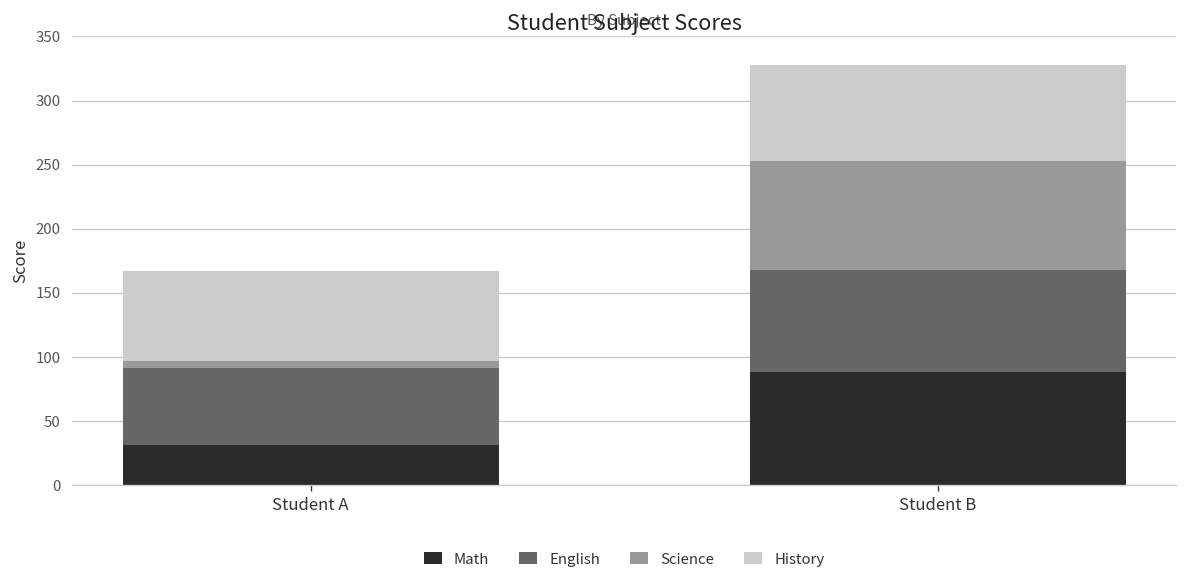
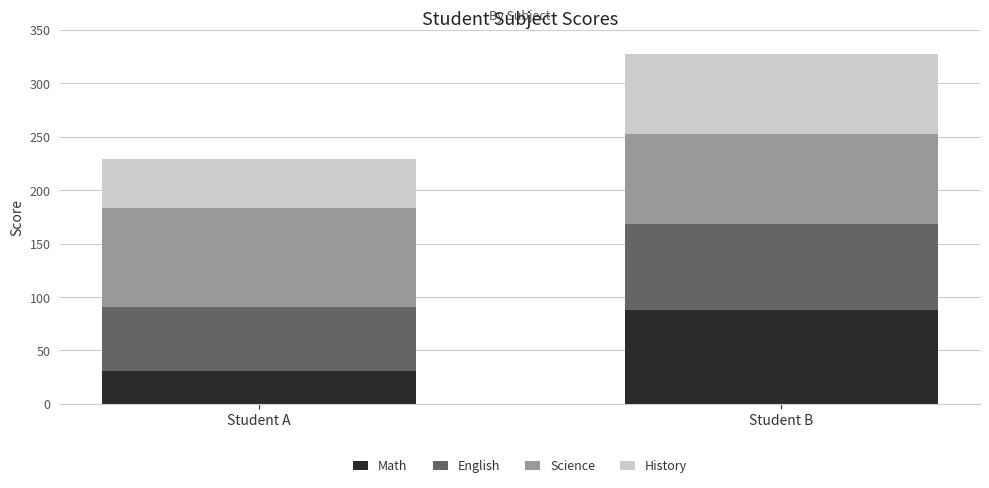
Science, Student A: 6 -> 92
History, Student A: 70 -> 46
